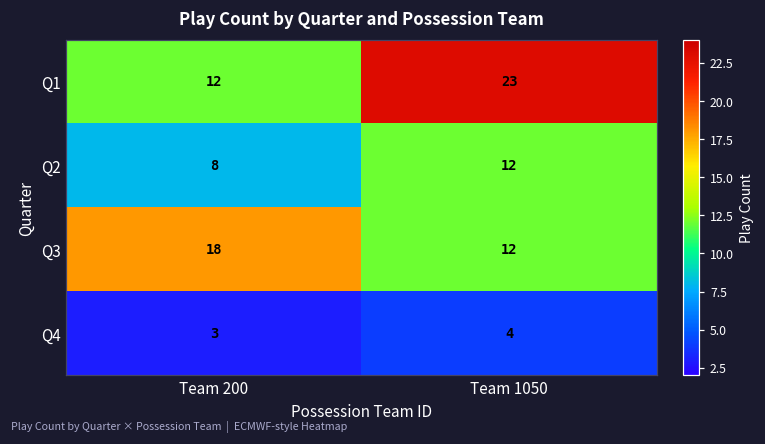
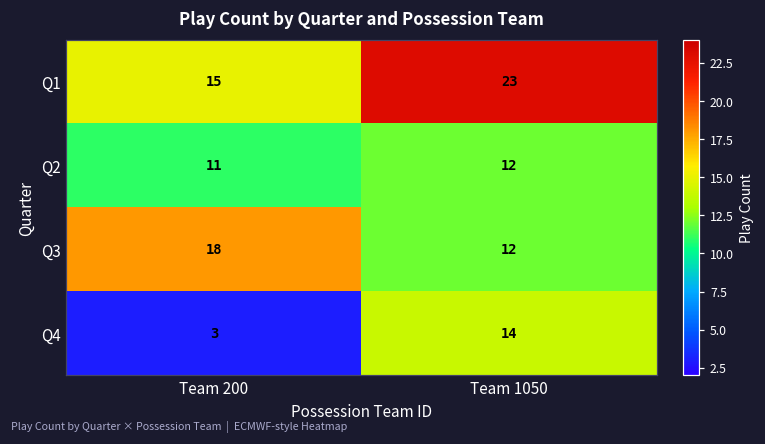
Q1, Team 200: 12 -> 15
Q2, Team 200: 8 -> 11
Q4, Team 1050: 4 -> 14
